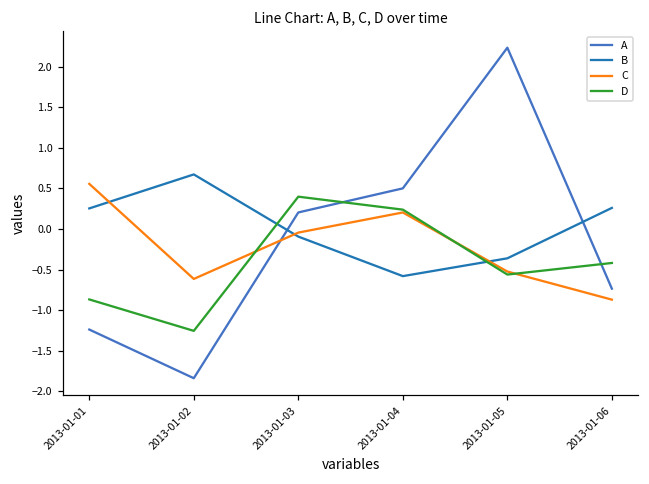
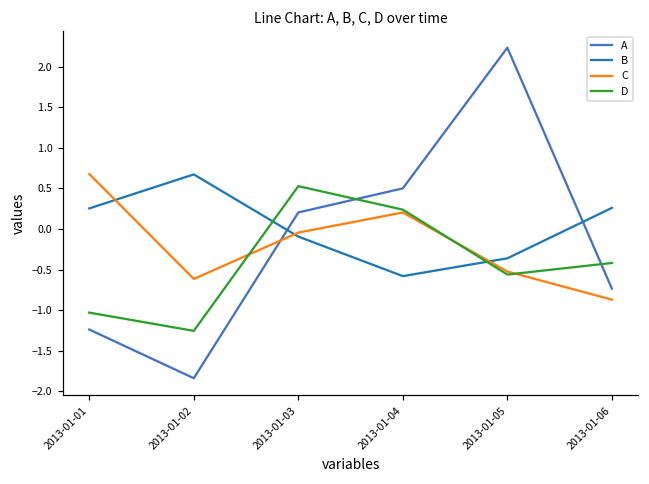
C, 2013-01-01: 0.6 -> 0.7
D, 2013-01-01: -0.9 -> -1.0
D, 2013-01-03: 0.4 -> 0.5
